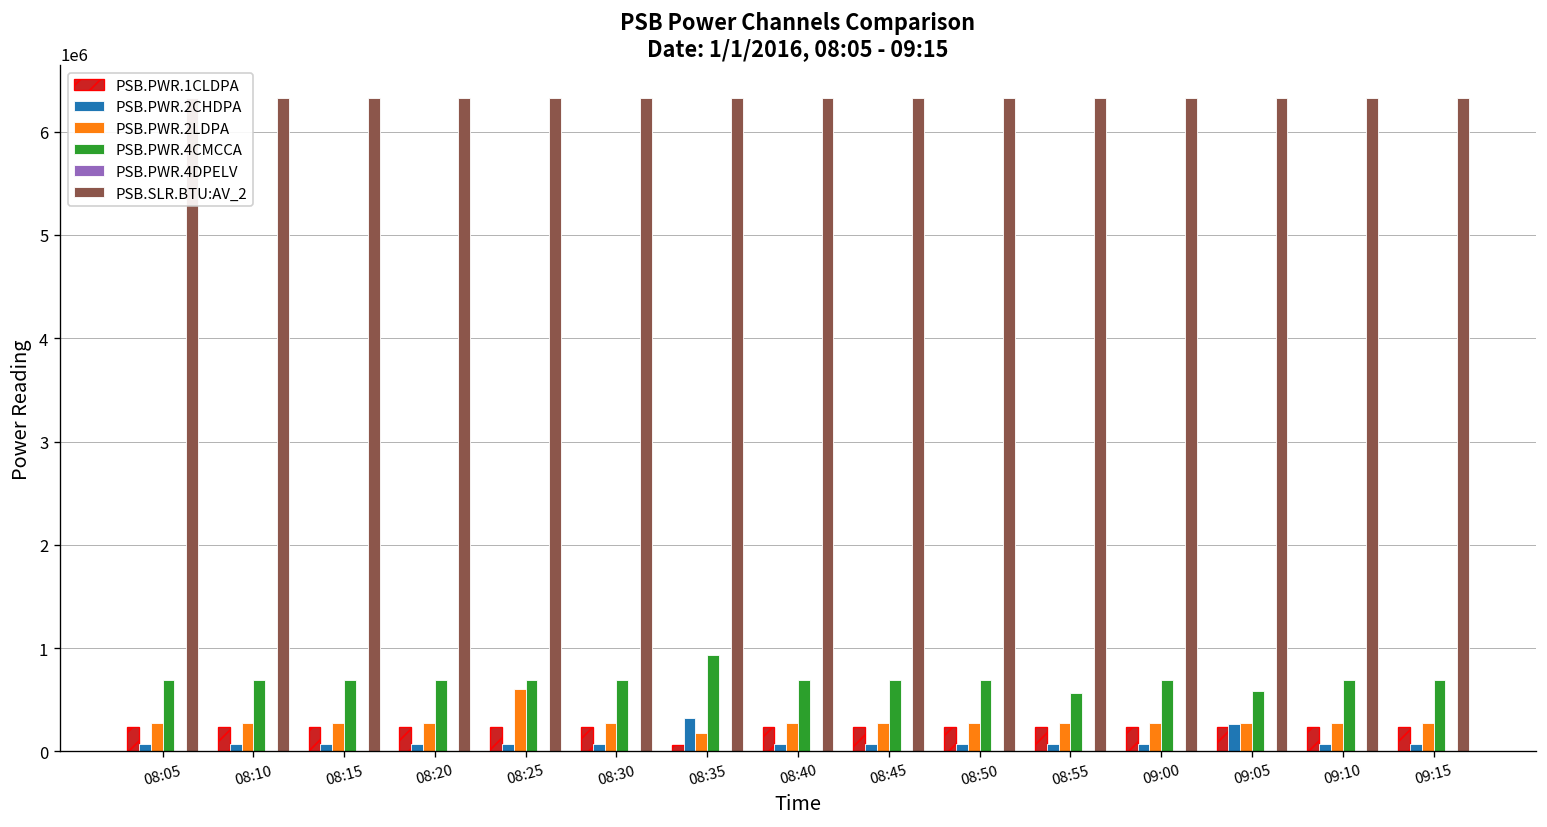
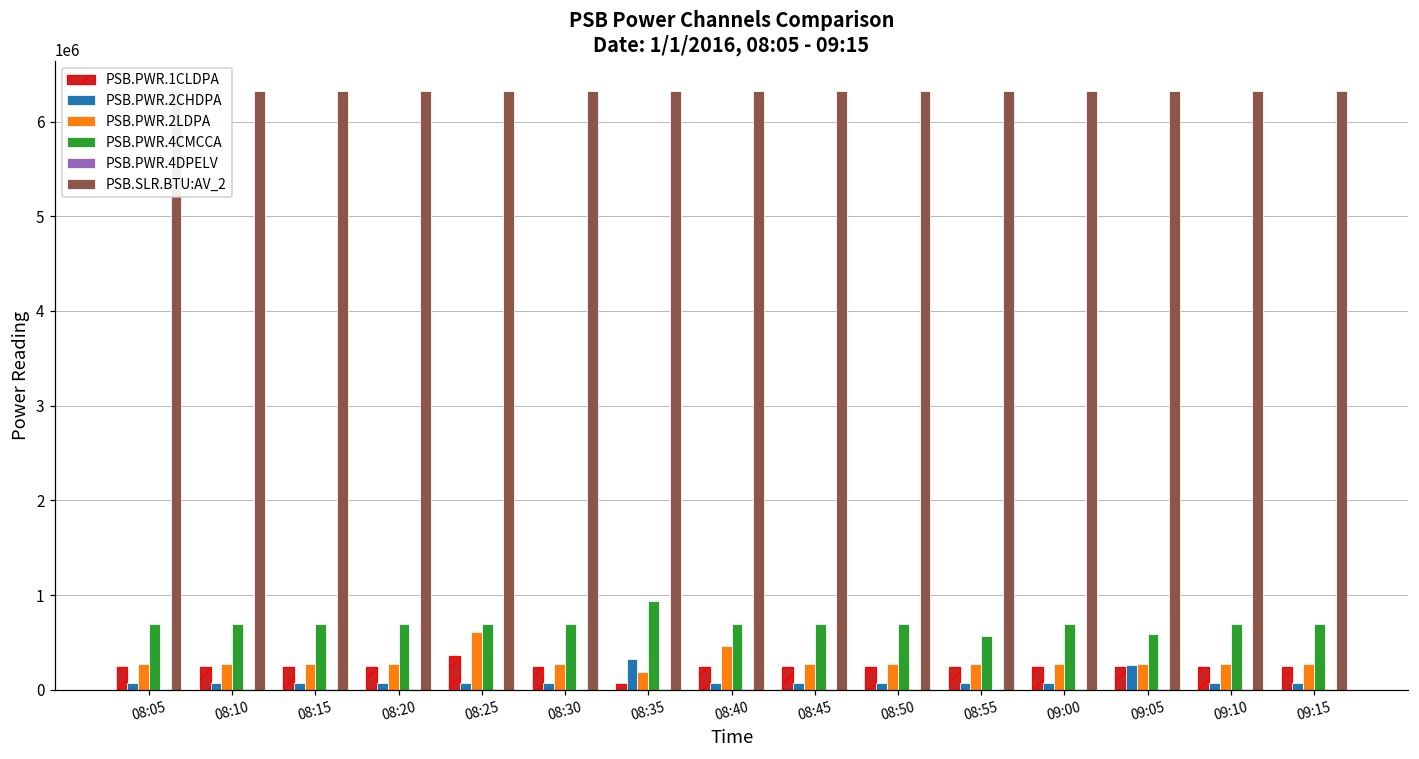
PSB.PWR.1CLDPA, 08:25: 200000 -> 400000
PSB.PWR.2LDPA, 08:40: 300000 -> 500000
